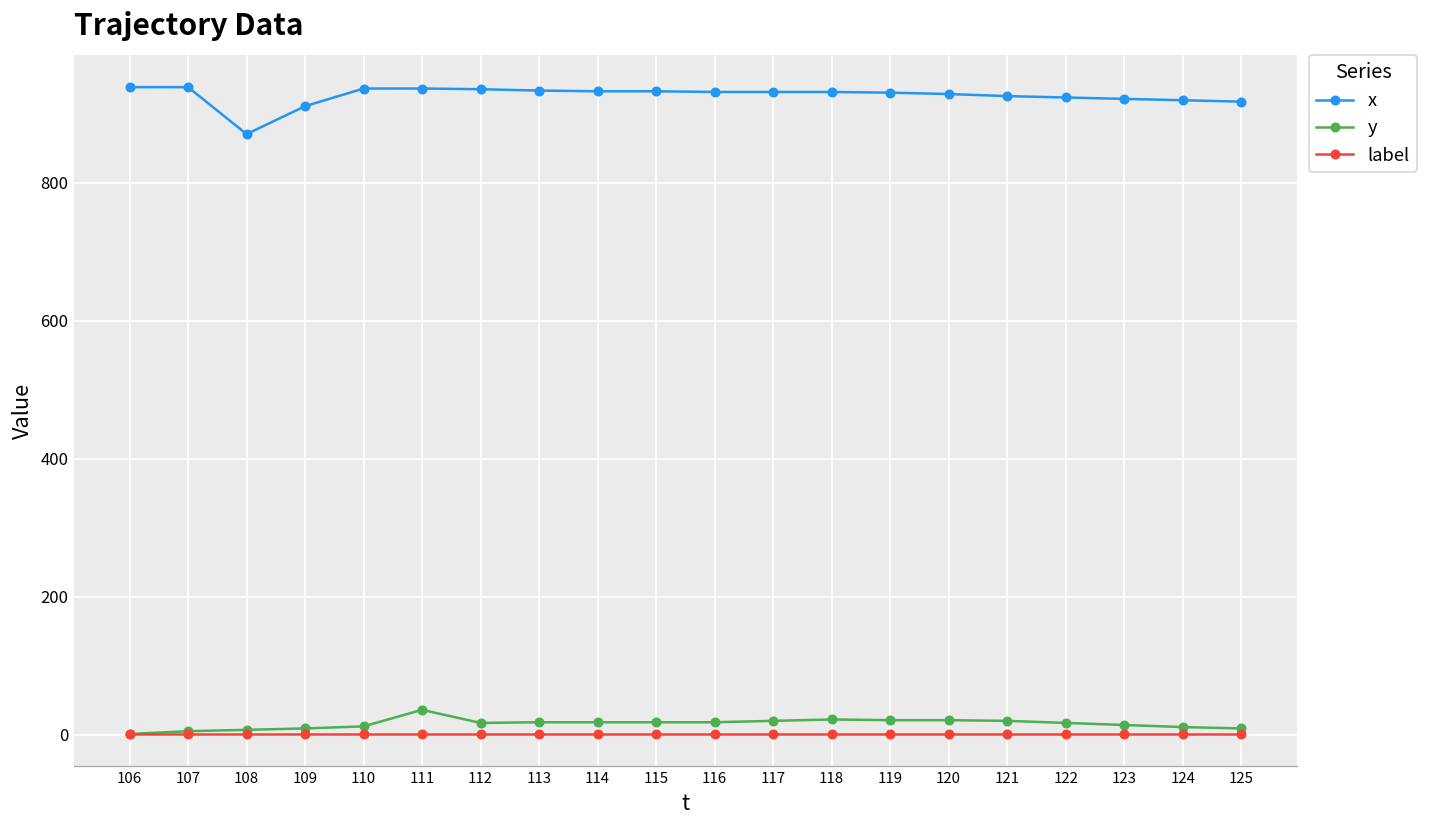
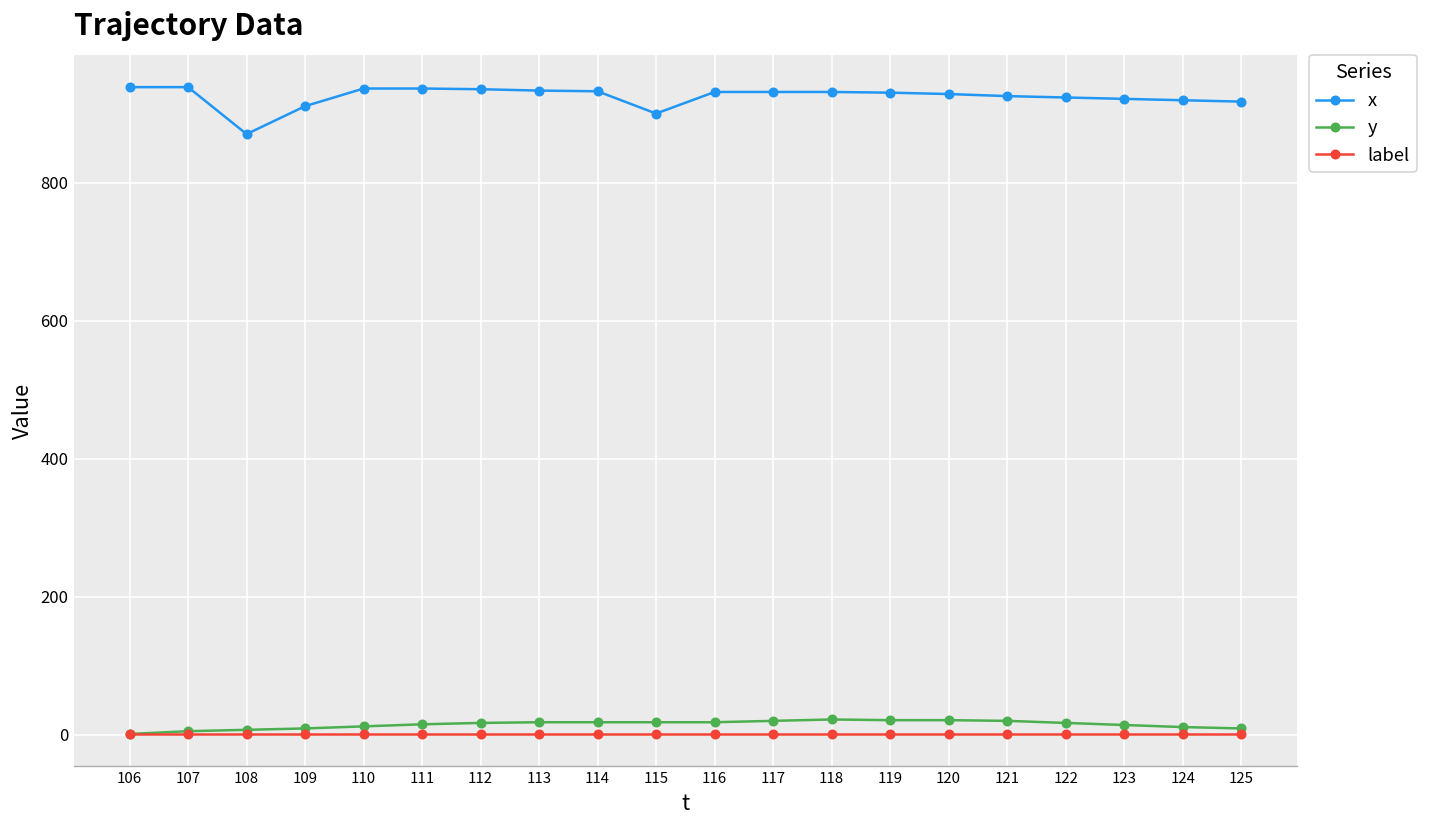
y, 111: 40 -> 20
x, 115: 930 -> 900
